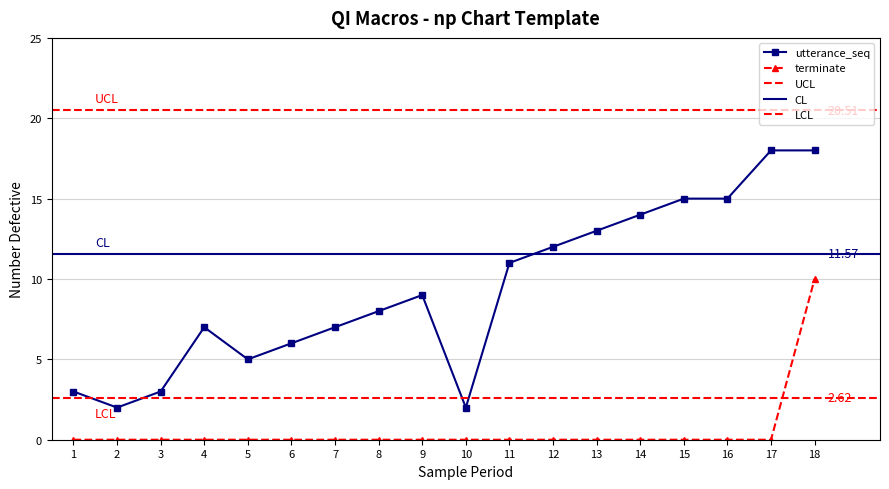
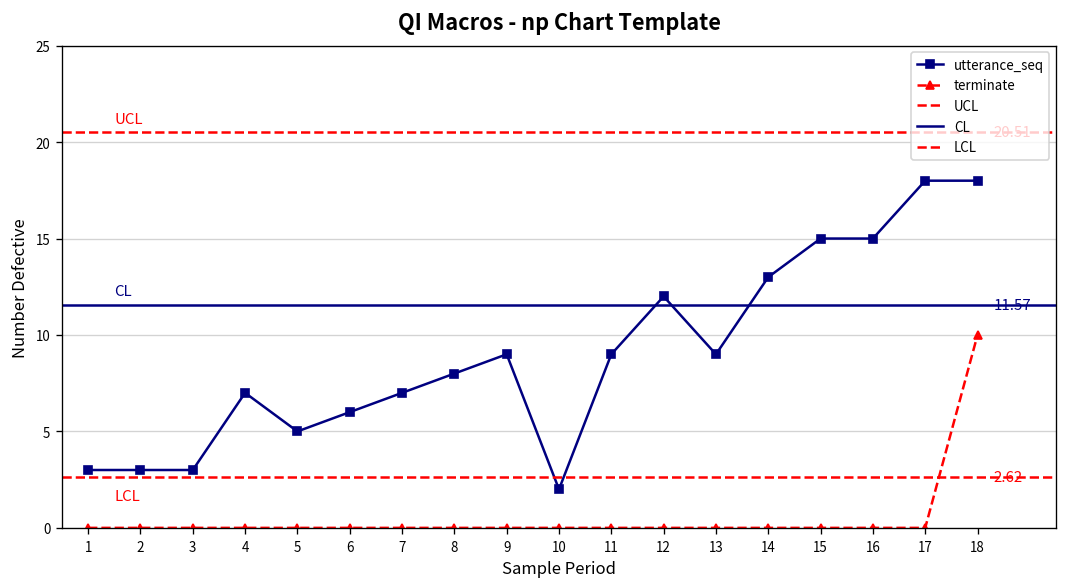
utterance_seq, 2: 2 -> 3
utterance_seq, 11: 11 -> 9
utterance_seq, 13: 13 -> 9
utterance_seq, 14: 14 -> 13
